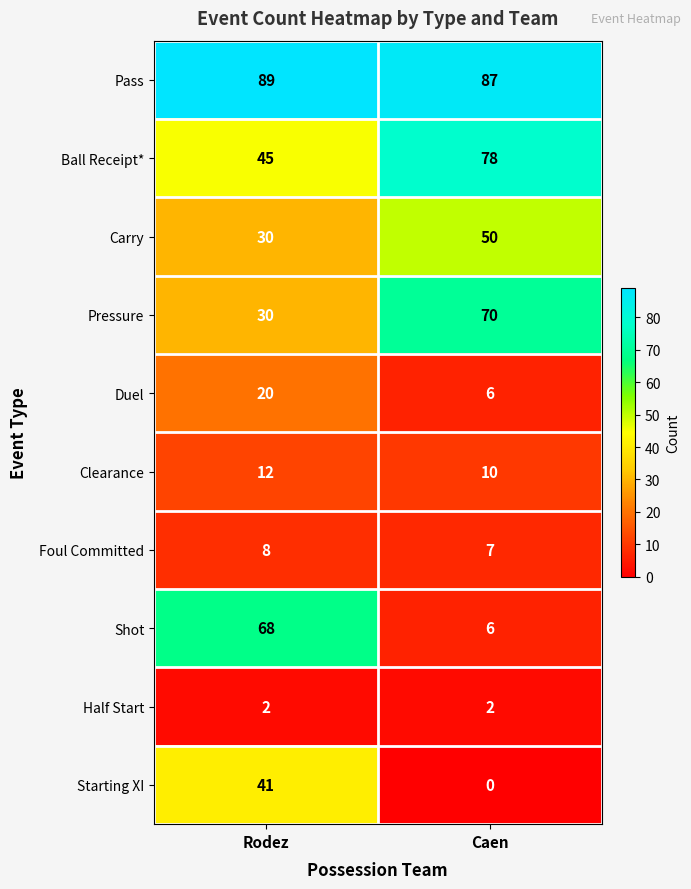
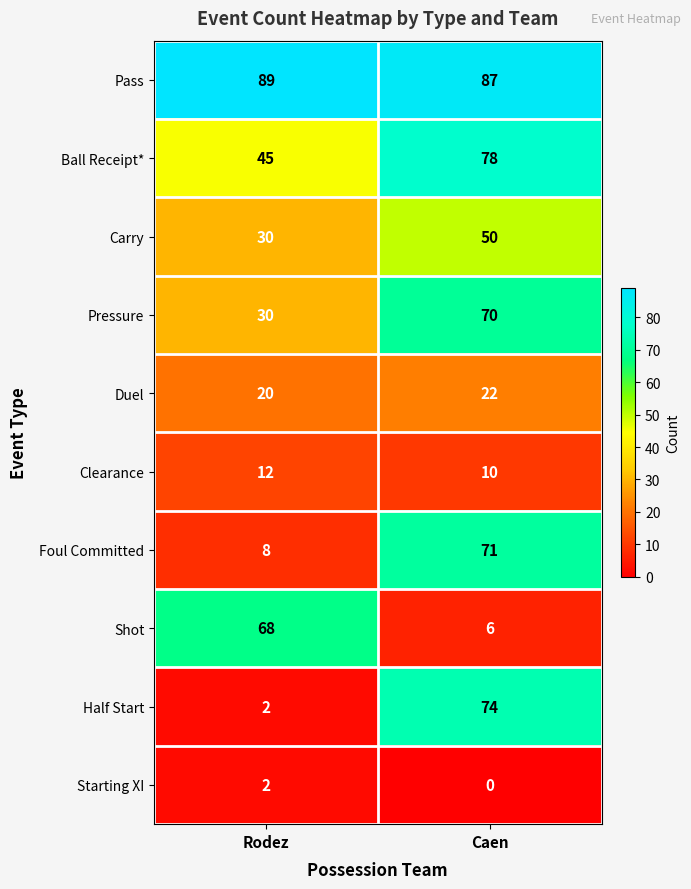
Duel, Caen: 6 -> 22
Foul Committed, Caen: 7 -> 71
Half Start, Caen: 2 -> 74
Starting XI, Rodez: 41 -> 2
